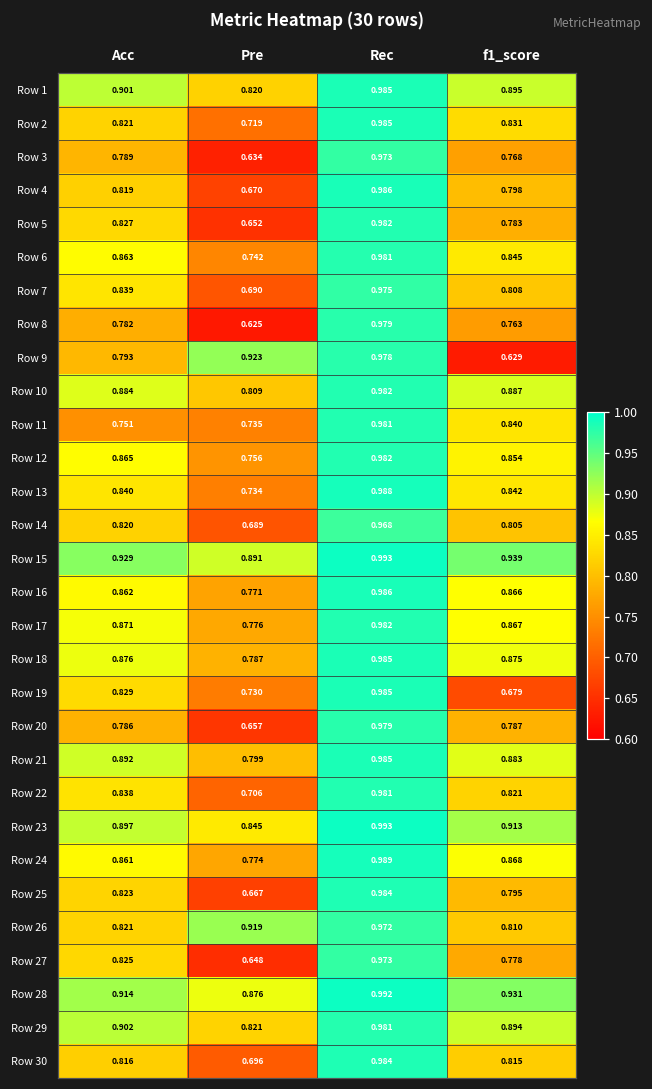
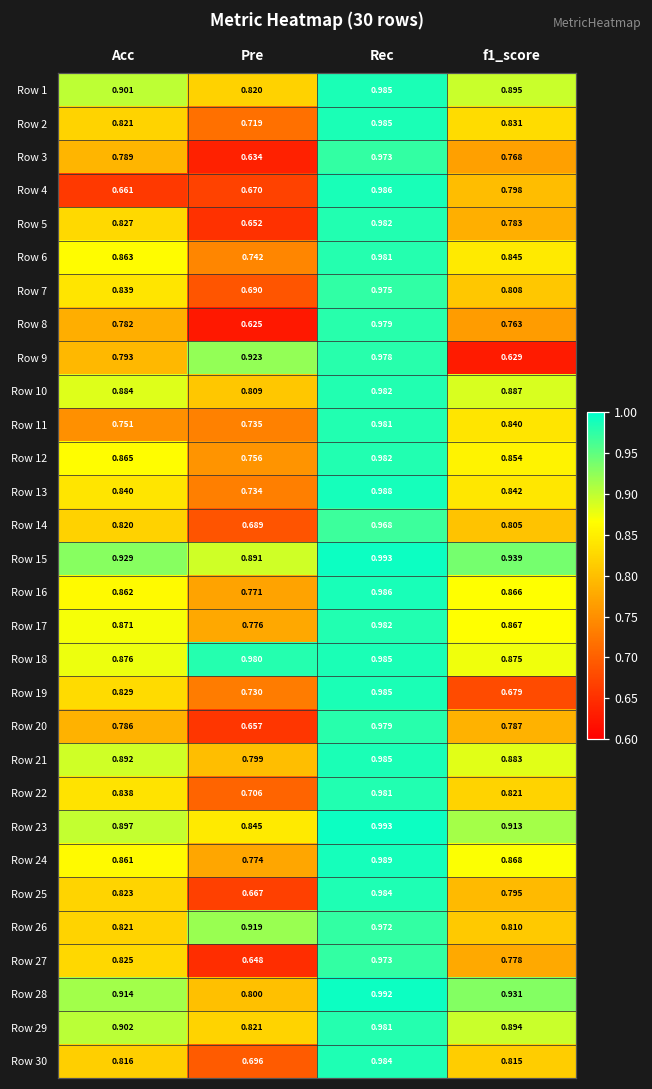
Row 4, Acc: 0.819 -> 0.661
Row 18, Pre: 0.787 -> 0.980
Row 28, Pre: 0.876 -> 0.800
